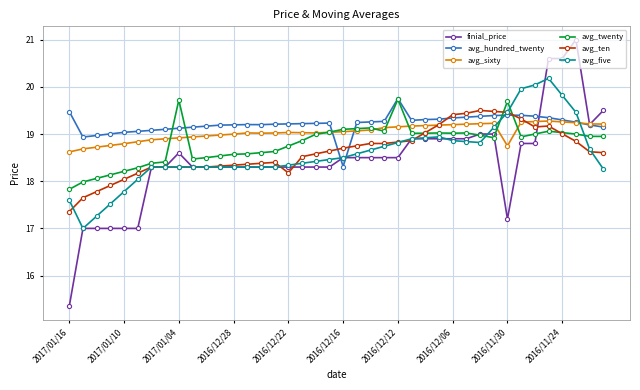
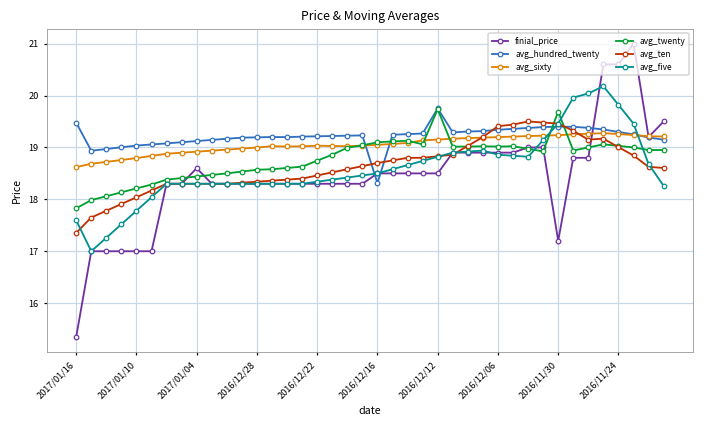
avg_twenty, 2017/01/04: 19.7 -> 18.4
avg_ten, 2016/12/22: 18.2 -> 18.5
avg_sixty, 2016/11/30: 18.7 -> 19.2
